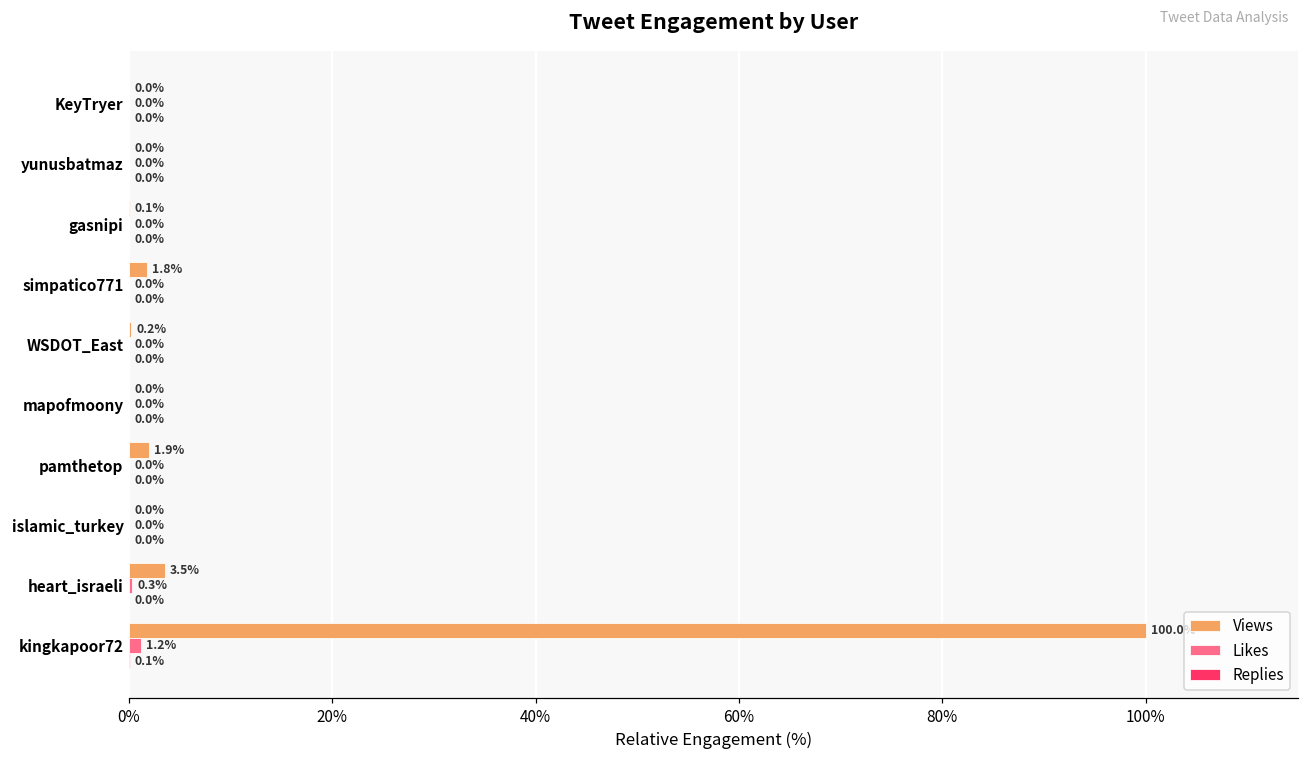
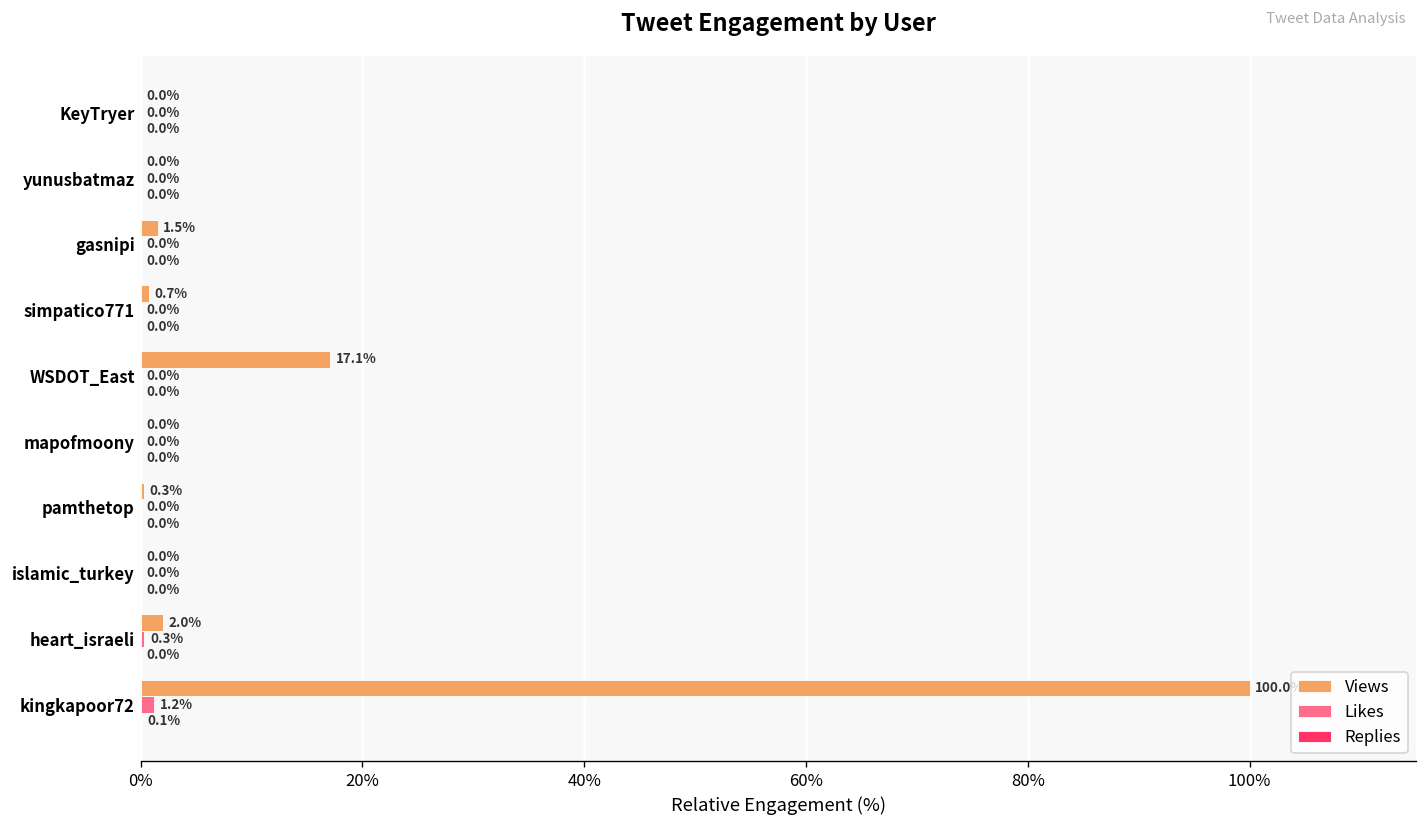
Views, gasnipi: 0.1% -> 1.5%
Views, simpatico771: 1.8% -> 0.7%
Views, WSDOT_East: 0.2% -> 17.1%
Views, pamthetop: 1.9% -> 0.3%
Views, heart_israeli: 3.5% -> 2.0%
